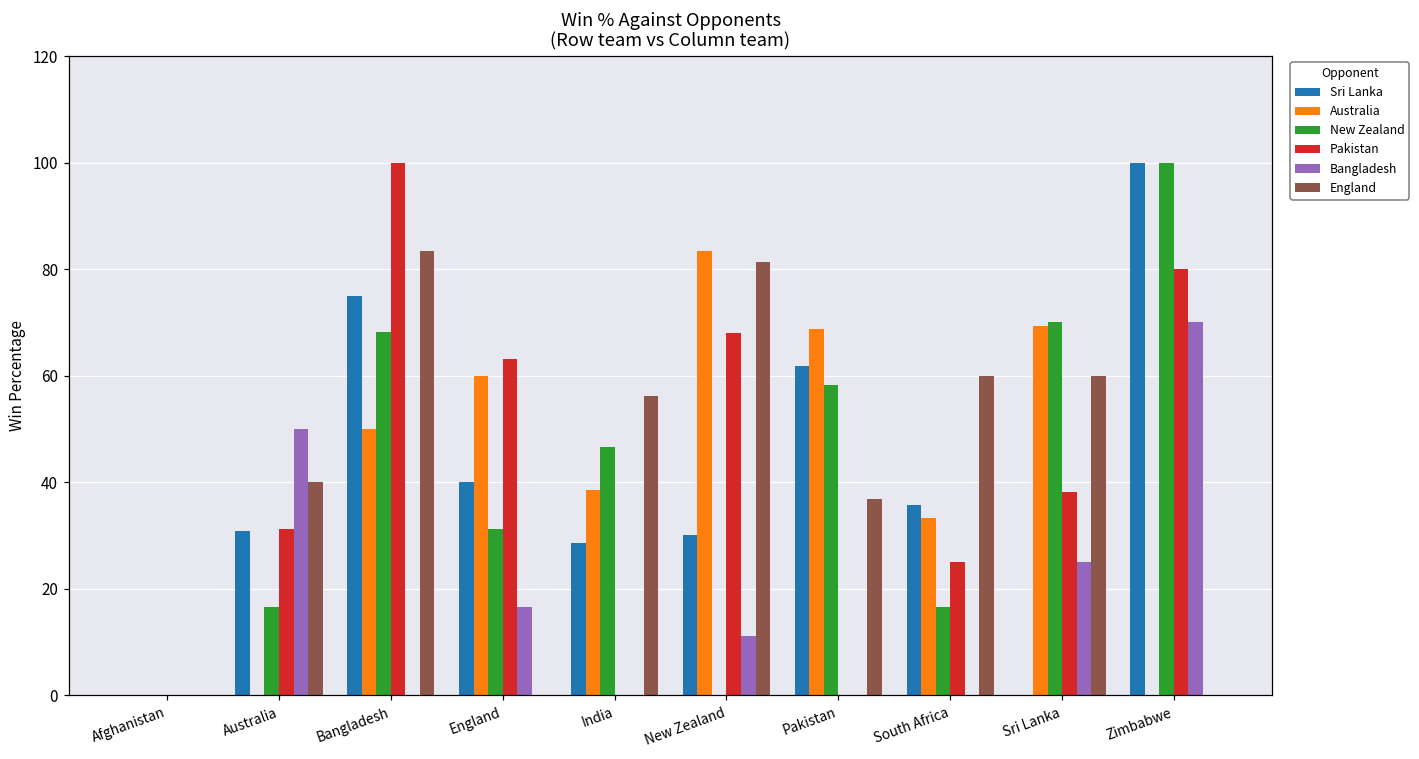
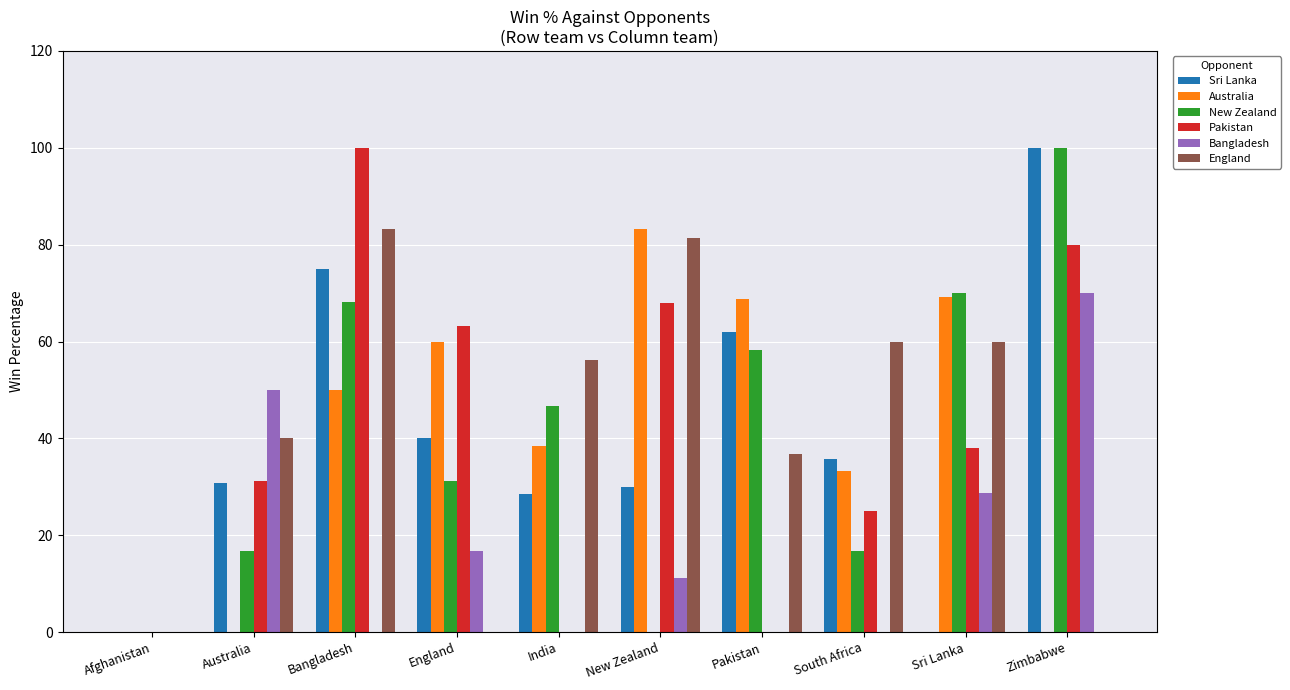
Bangladesh, Sri Lanka: 25 -> 29
